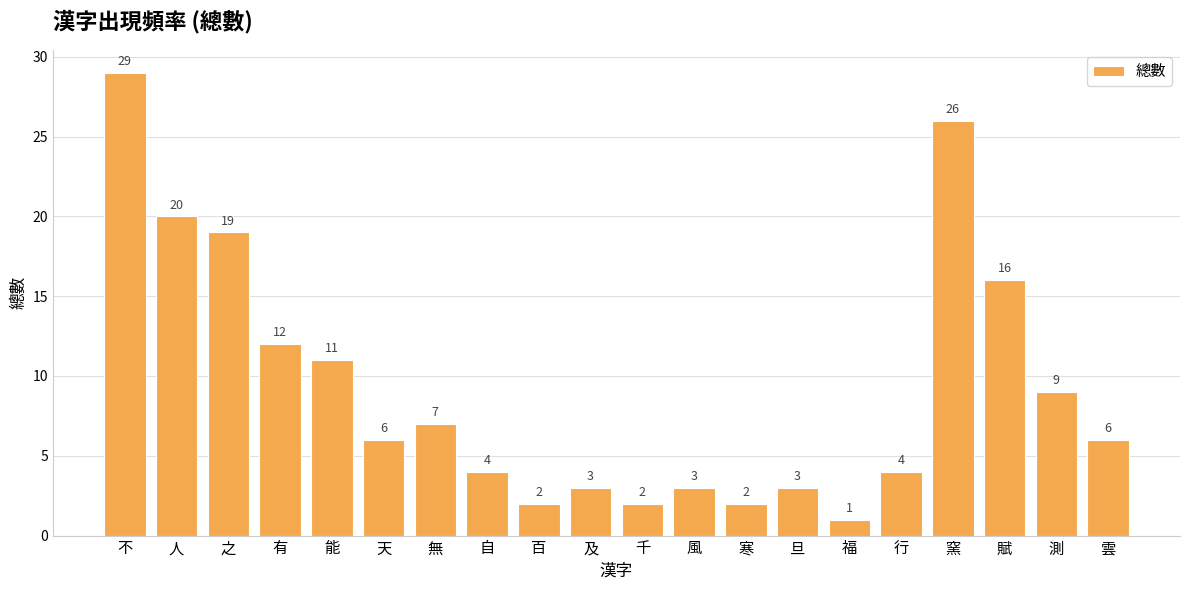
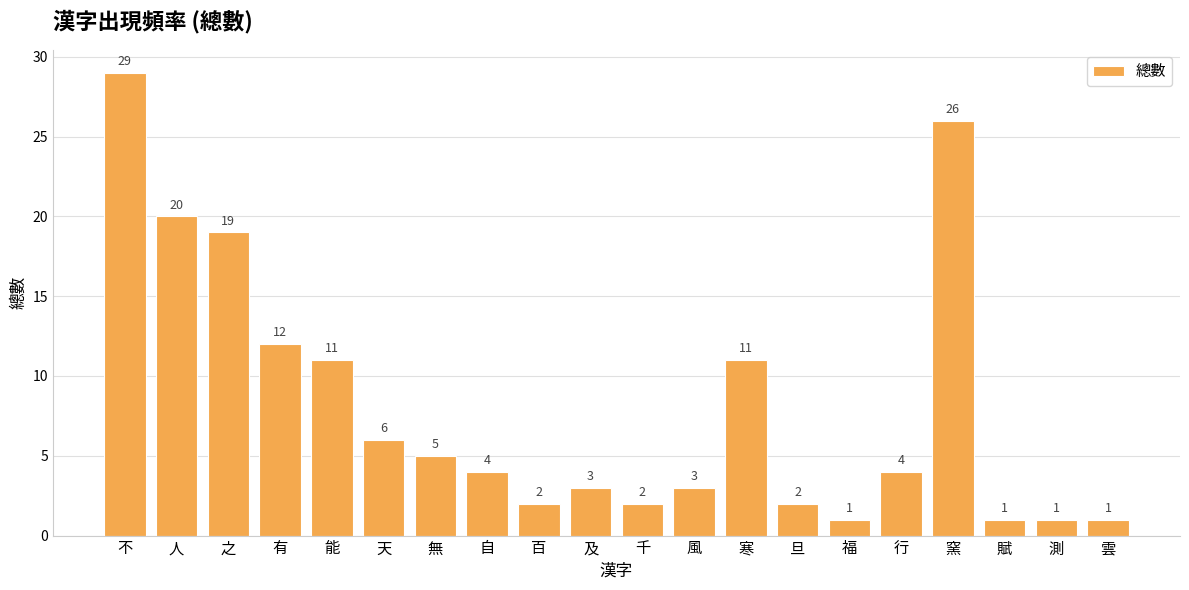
無: 7 -> 5
寒: 2 -> 11
旦: 3 -> 2
賦: 16 -> 1
測: 9 -> 1
雲: 6 -> 1
